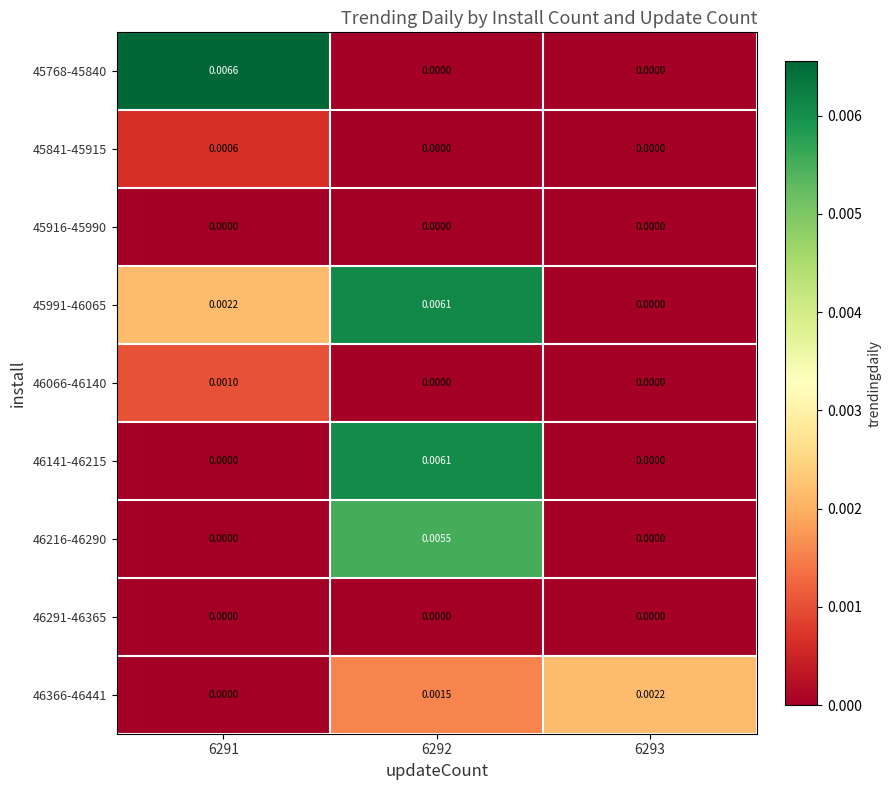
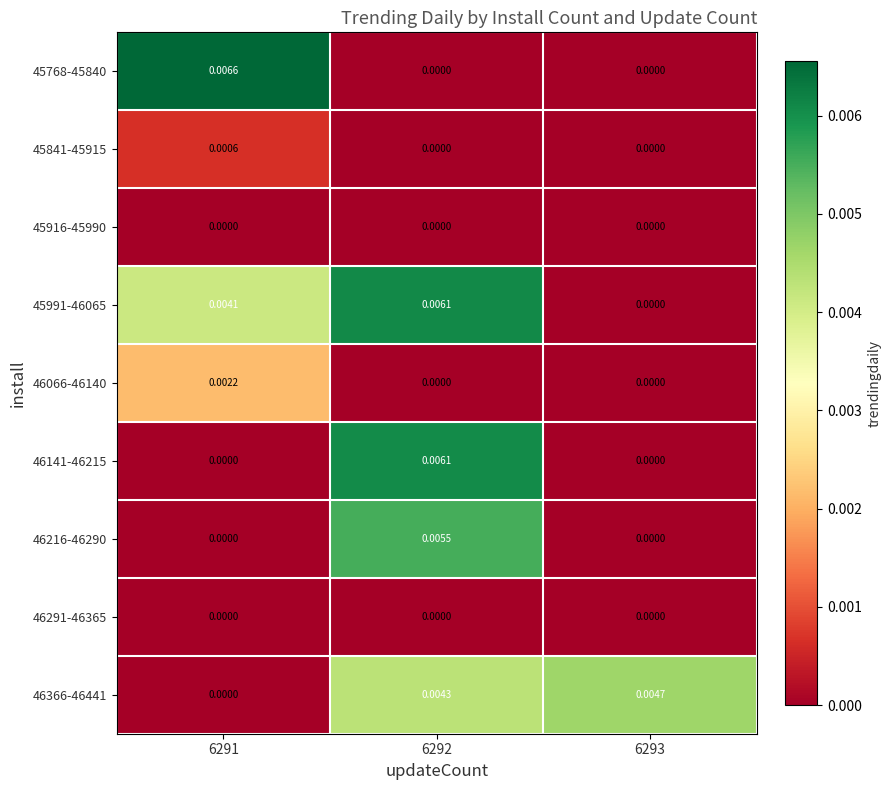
45991-46065, 6291: 0.0022 -> 0.0041
46066-46140, 6291: 0.0010 -> 0.0022
46366-46441, 6292: 0.0015 -> 0.0043
46366-46441, 6293: 0.0022 -> 0.0047
